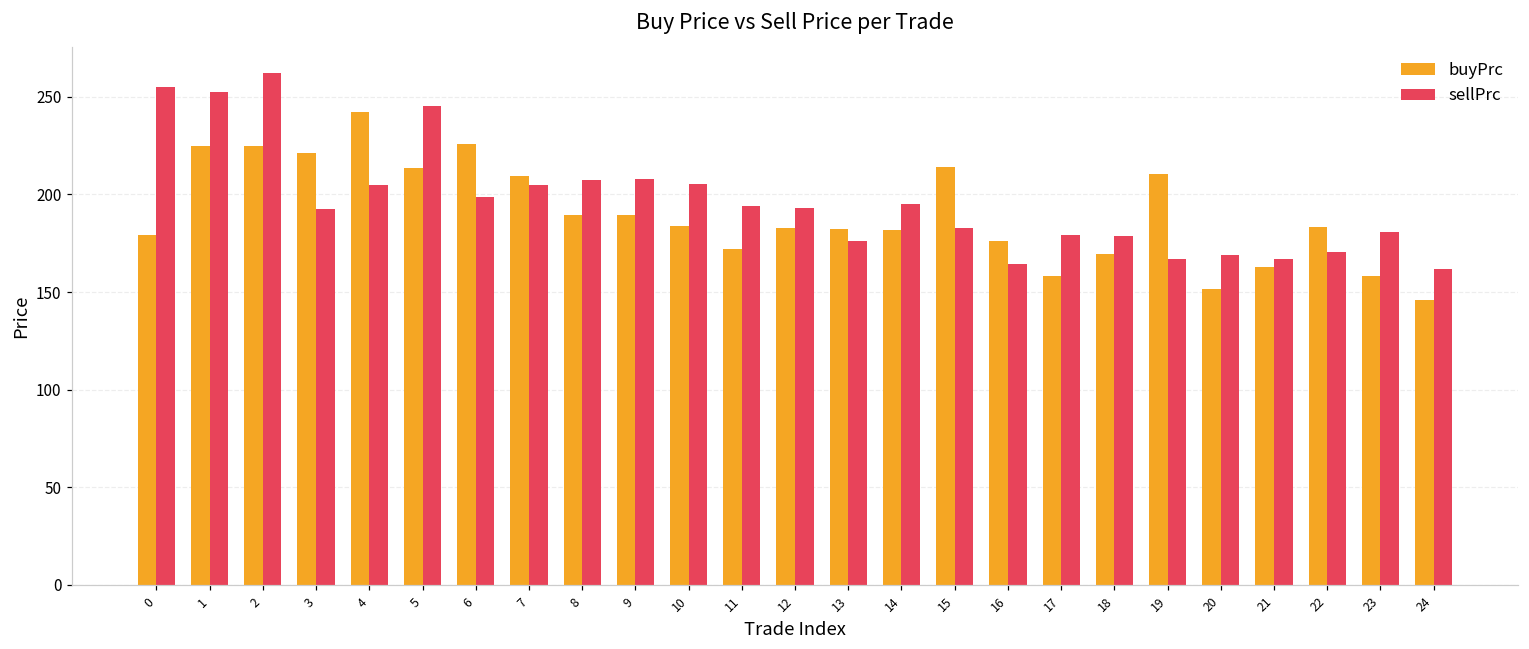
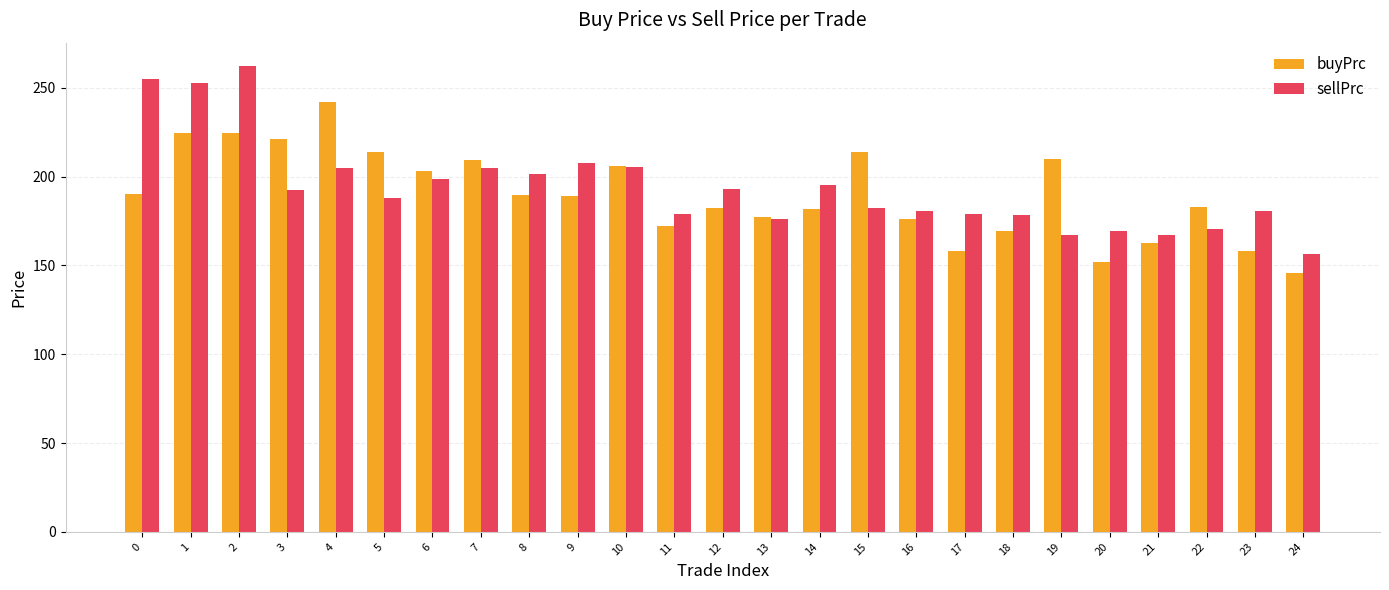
buyPrc, 0: 179 -> 190
sellPrc, 5: 245 -> 188
buyPrc, 6: 226 -> 203
sellPrc, 8: 207 -> 201
buyPrc, 10: 184 -> 206
sellPrc, 11: 194 -> 179
buyPrc, 13: 182 -> 178
sellPrc, 16: 165 -> 181
sellPrc, 24: 162 -> 156
